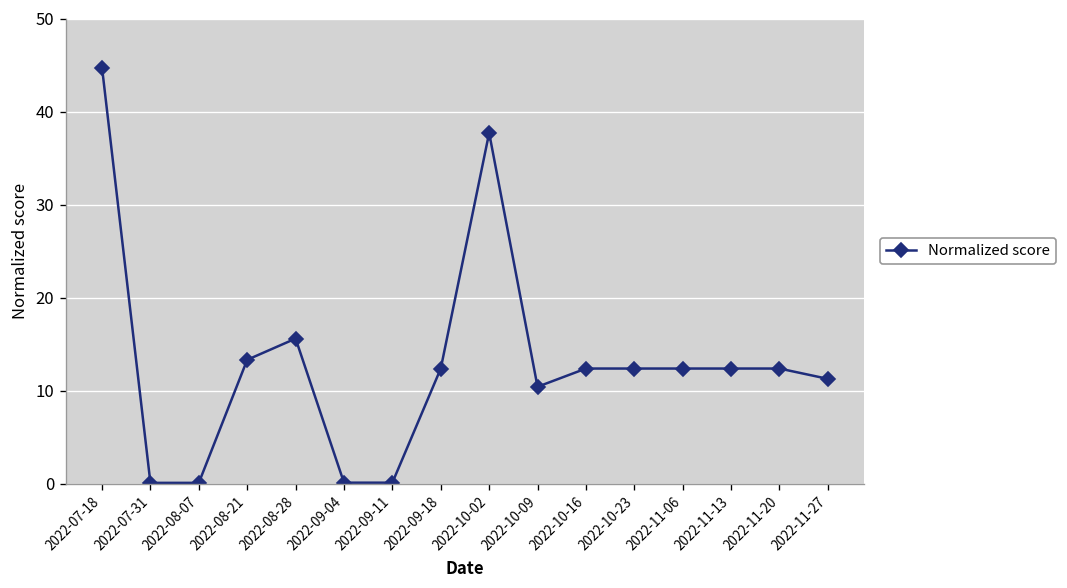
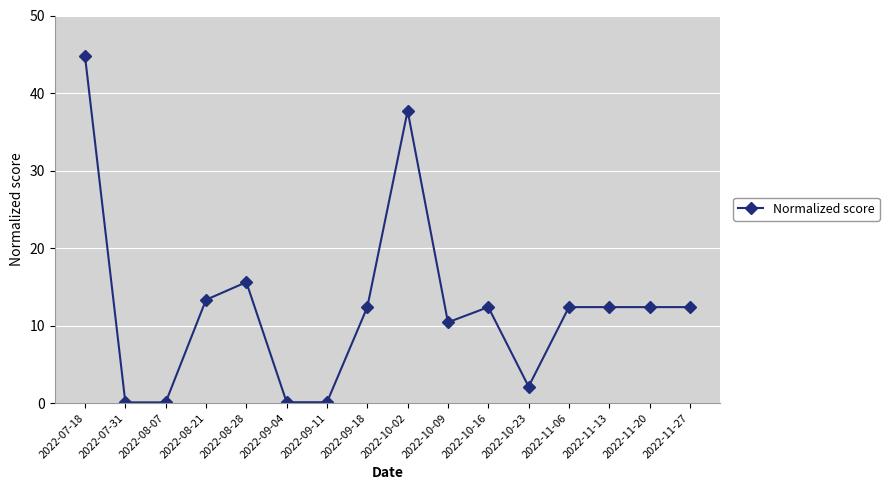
2022-10-23: 12 -> 2
2022-11-27: 11 -> 12
